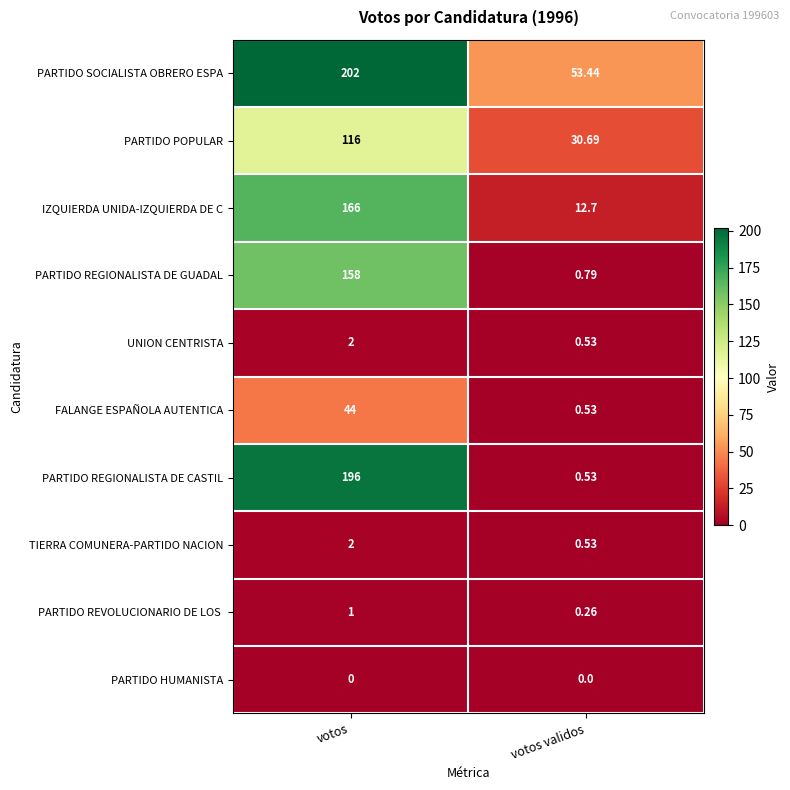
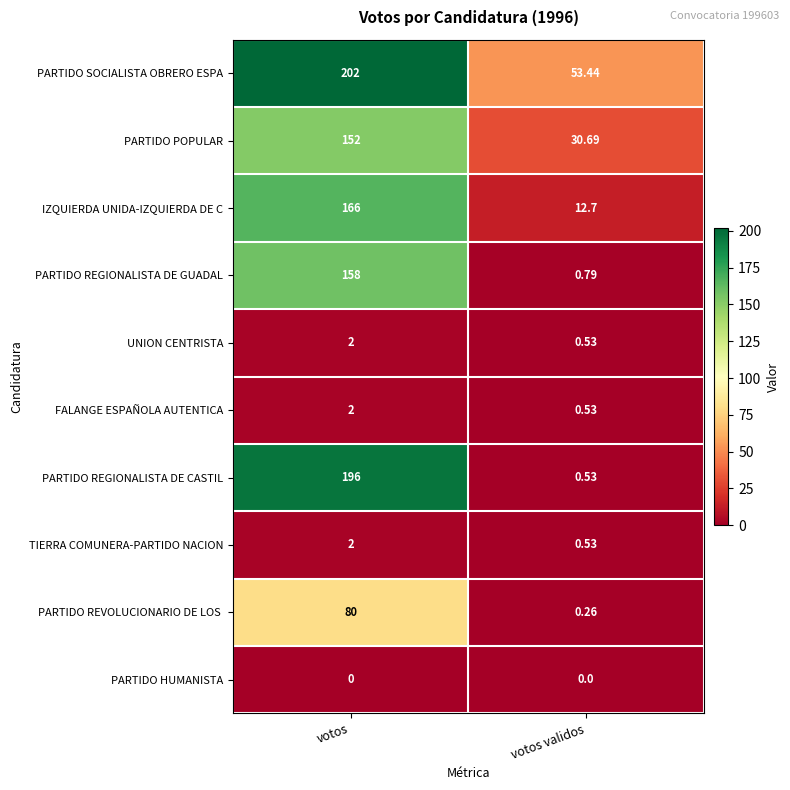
PARTIDO POPULAR, votos: 116 -> 152
FALANGE ESPAÑOLA AUTENTICA, votos: 44 -> 2
PARTIDO REVOLUCIONARIO DE LOS, votos: 1 -> 80
